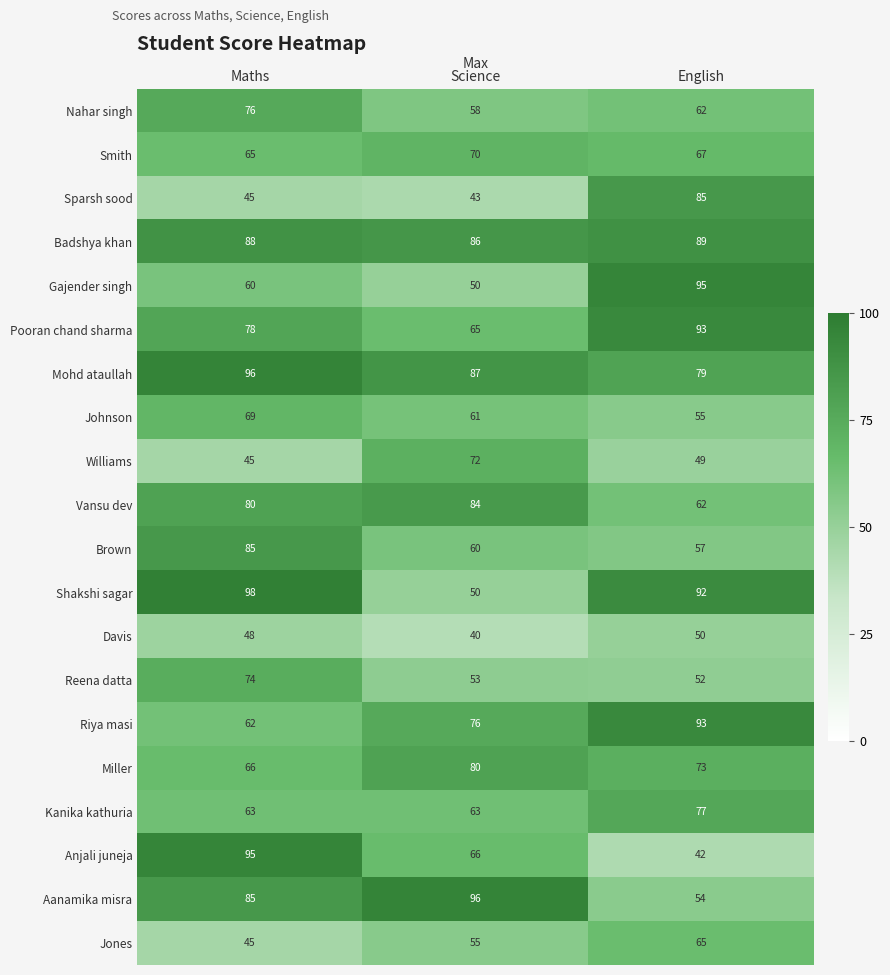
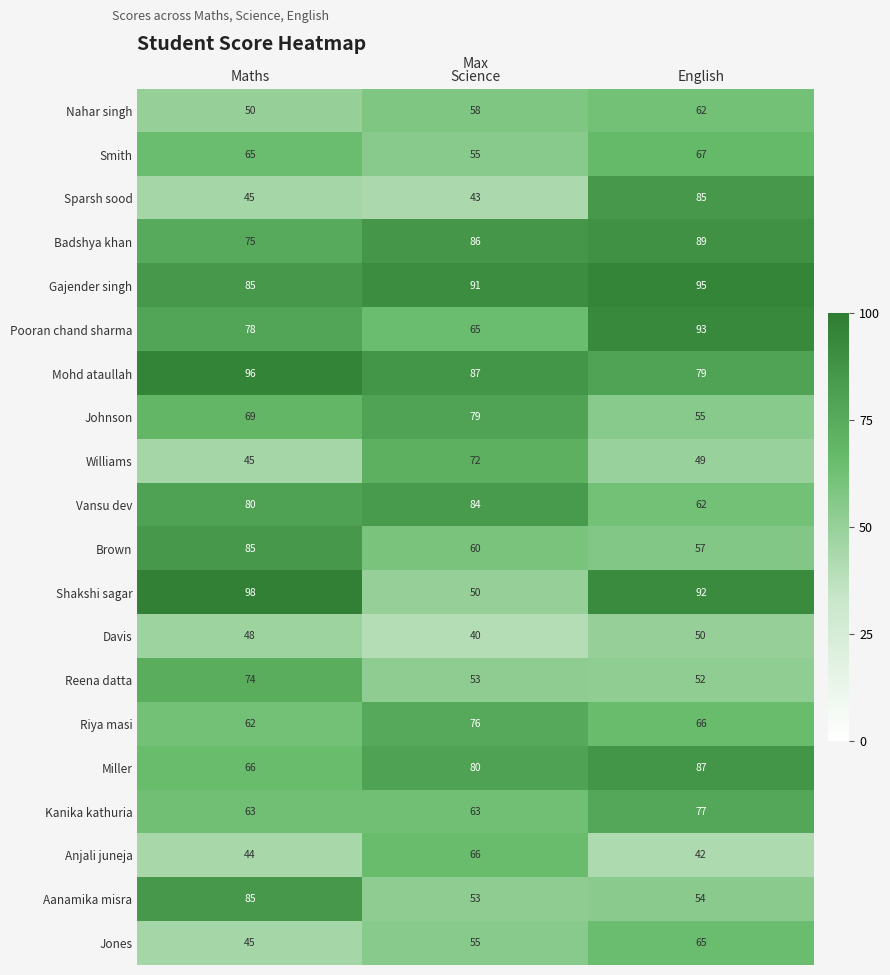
Nahar singh, Maths: 76 -> 50
Smith, Science: 70 -> 55
Badshya khan, Maths: 88 -> 75
Gajender singh, Maths: 60 -> 85
Gajender singh, Science: 50 -> 91
Johnson, Science: 61 -> 79
Riya masi, English: 93 -> 66
Miller, English: 73 -> 87
Anjali juneja, Maths: 95 -> 44
Aanamika misra, Science: 96 -> 53
